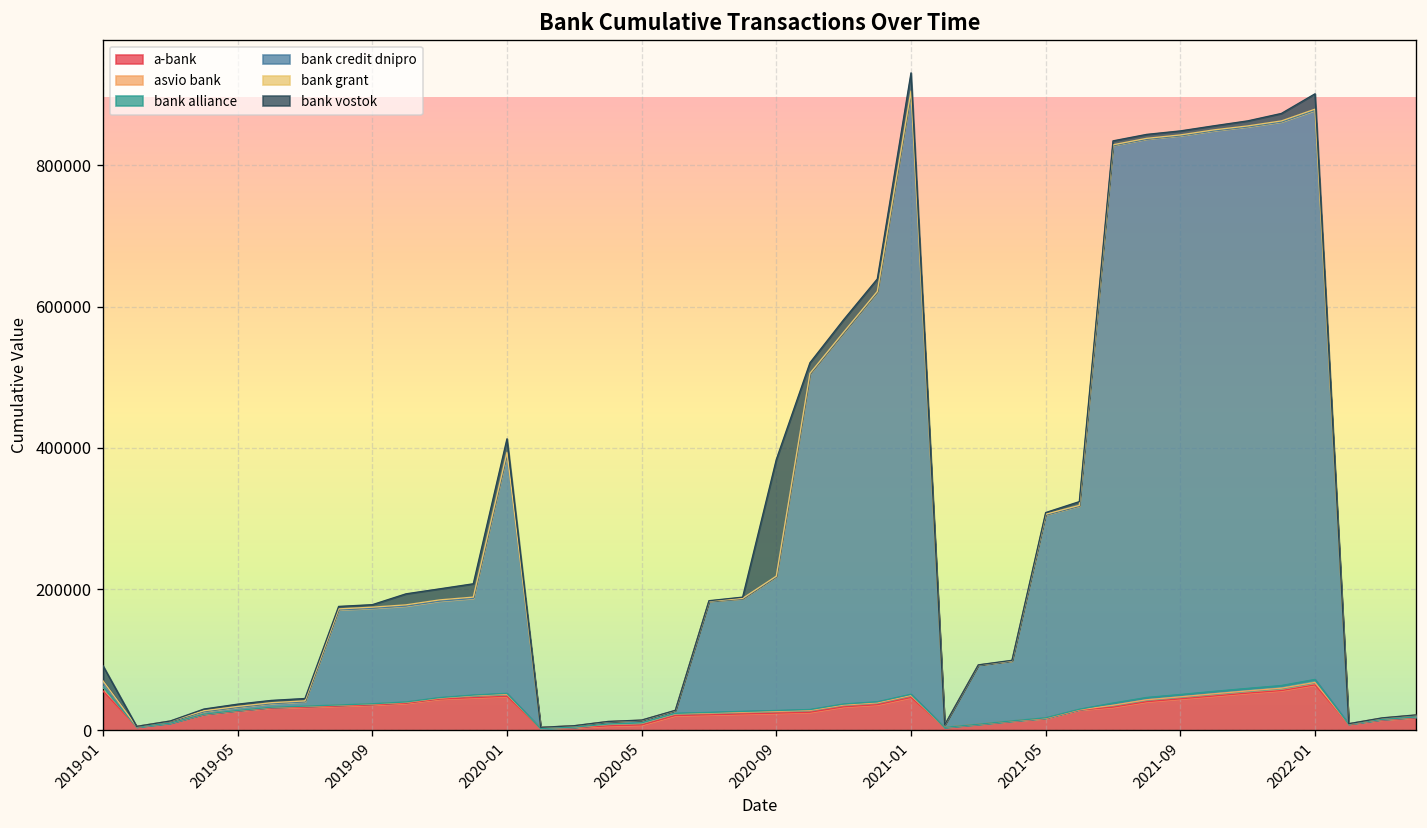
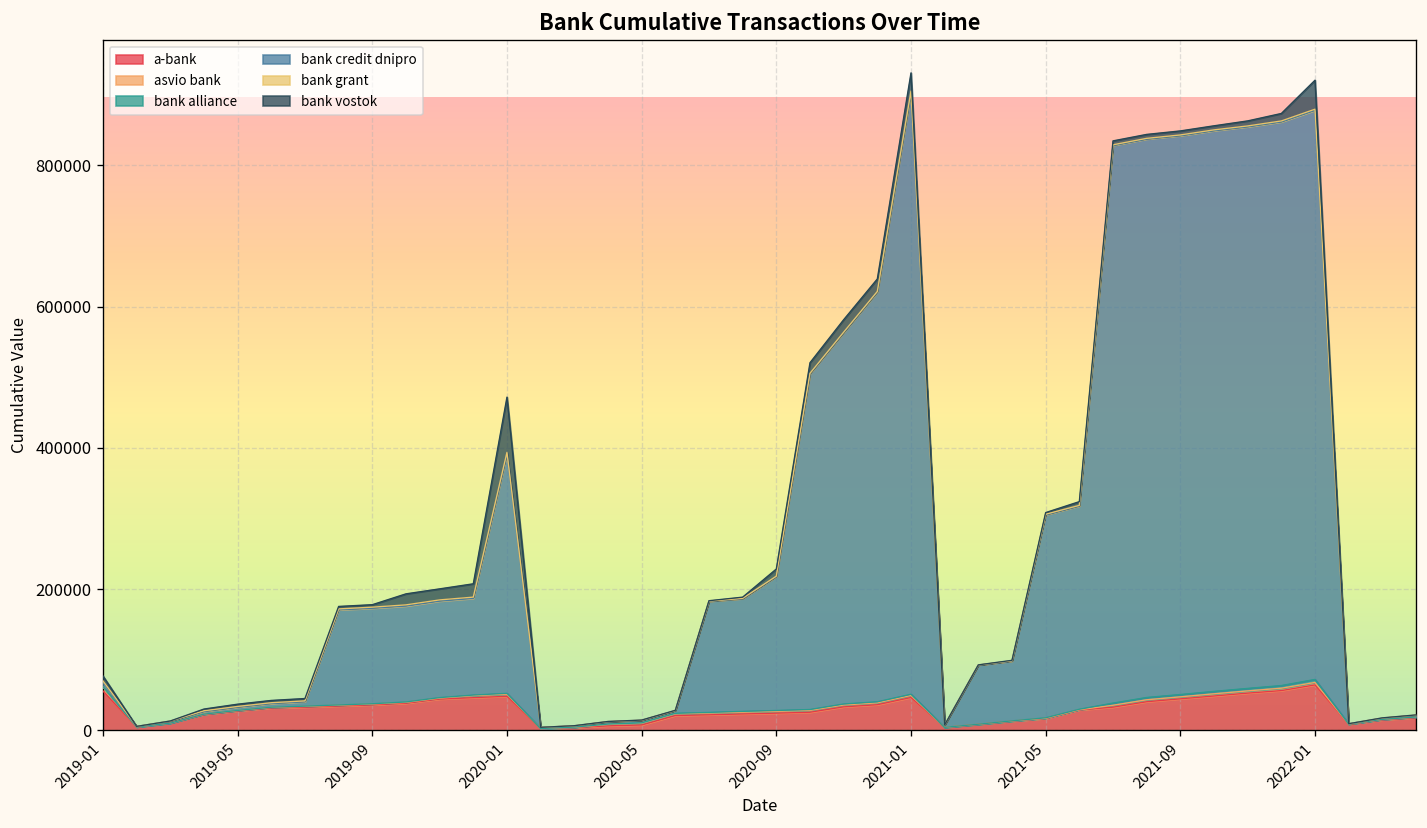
bank vostok, 2019-01: 20000 -> 10000
bank vostok, 2020-01: 20000 -> 80000
bank vostok, 2020-09: 170000 -> 10000
bank vostok, 2022-01: 20000 -> 40000
